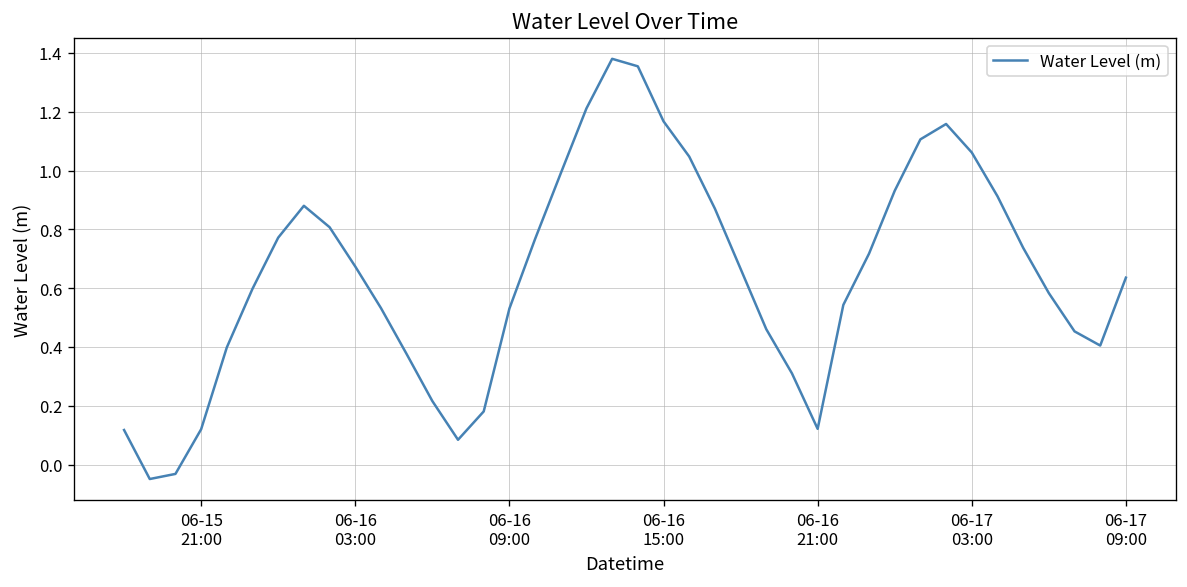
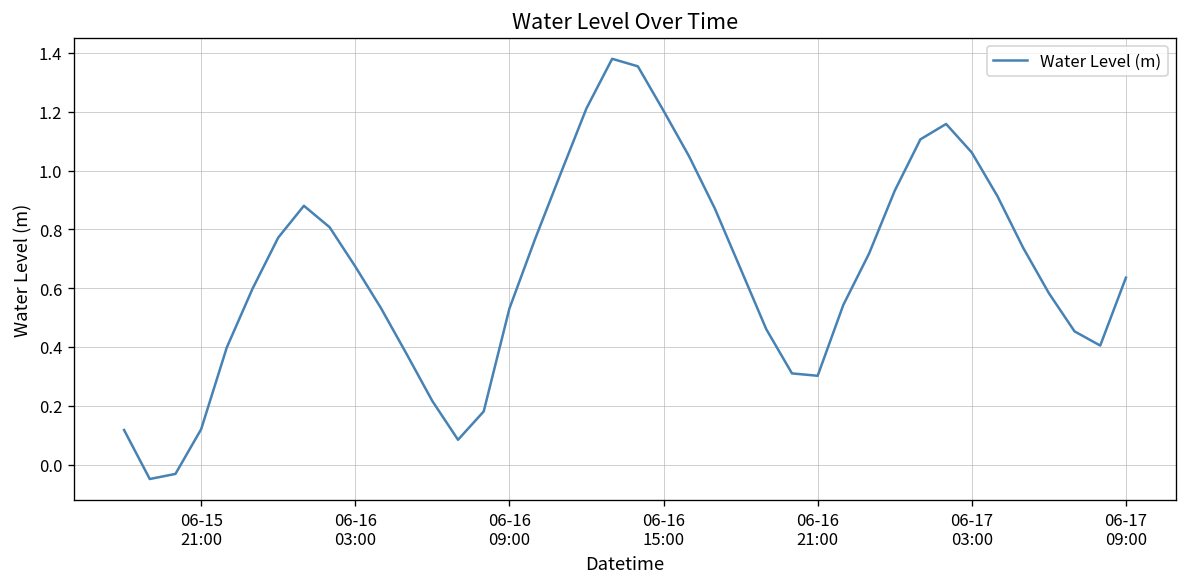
06-16 15:00: 1.17 -> 1.20
06-16 21:00: 0.12 -> 0.30
